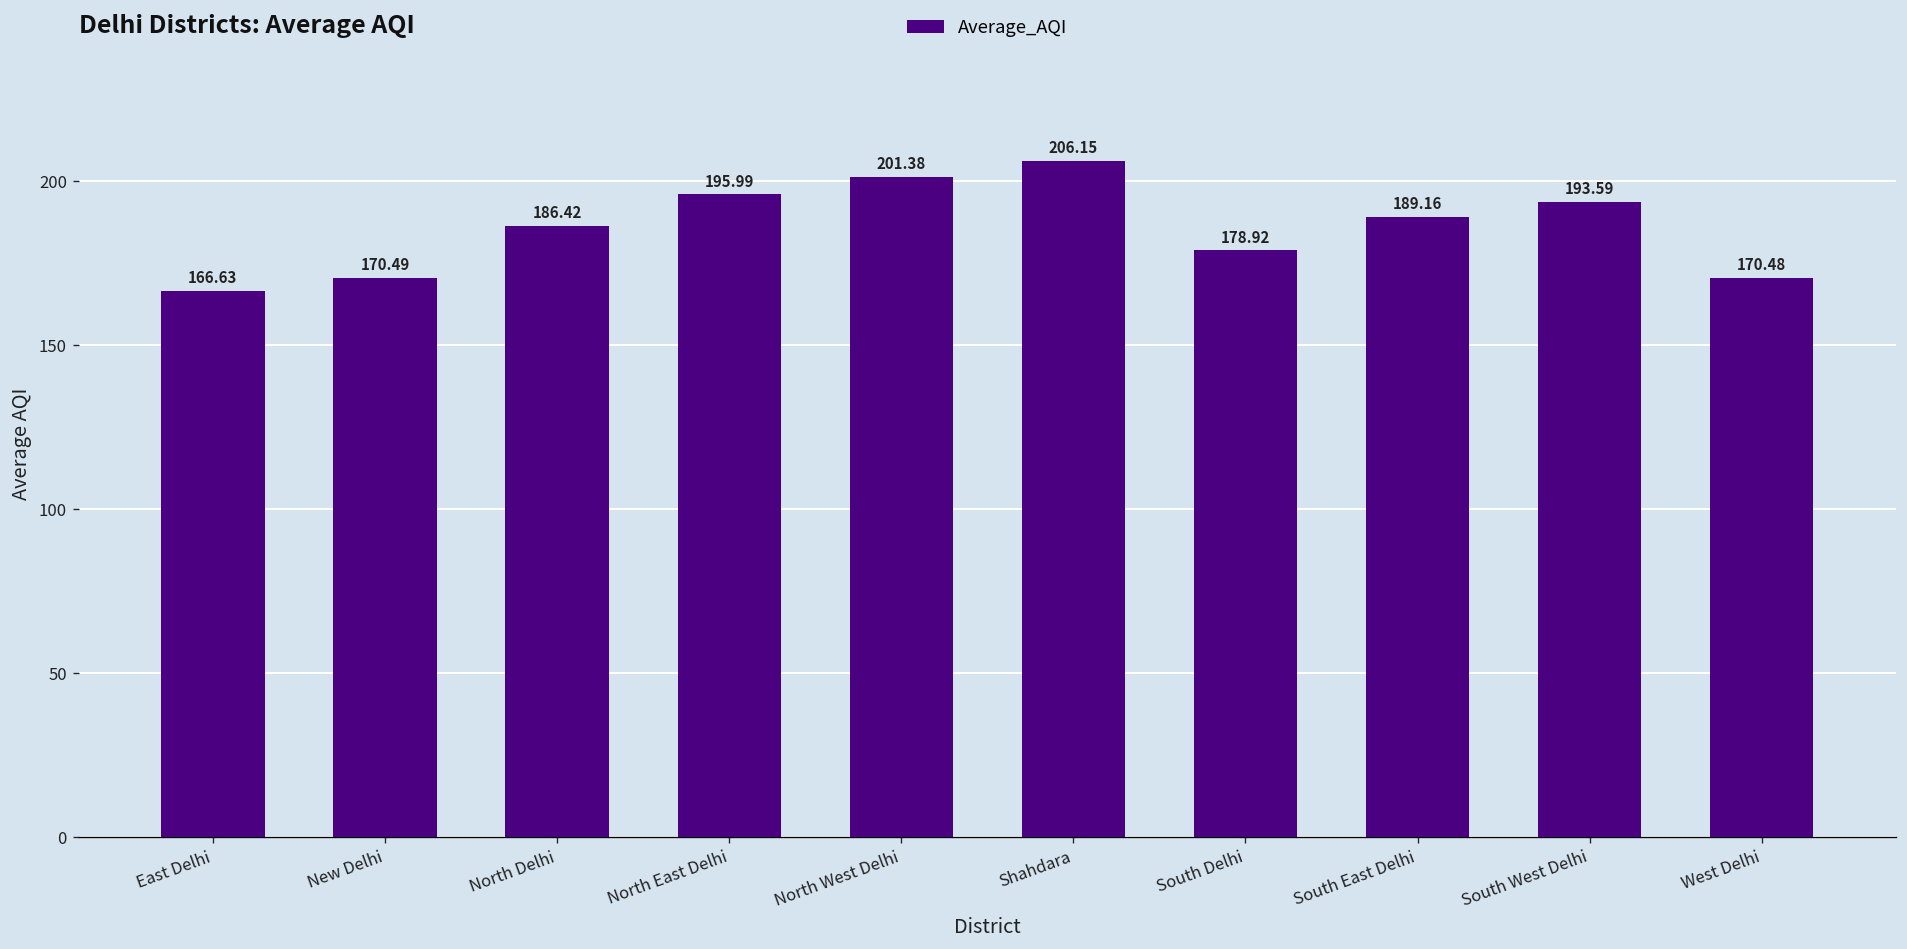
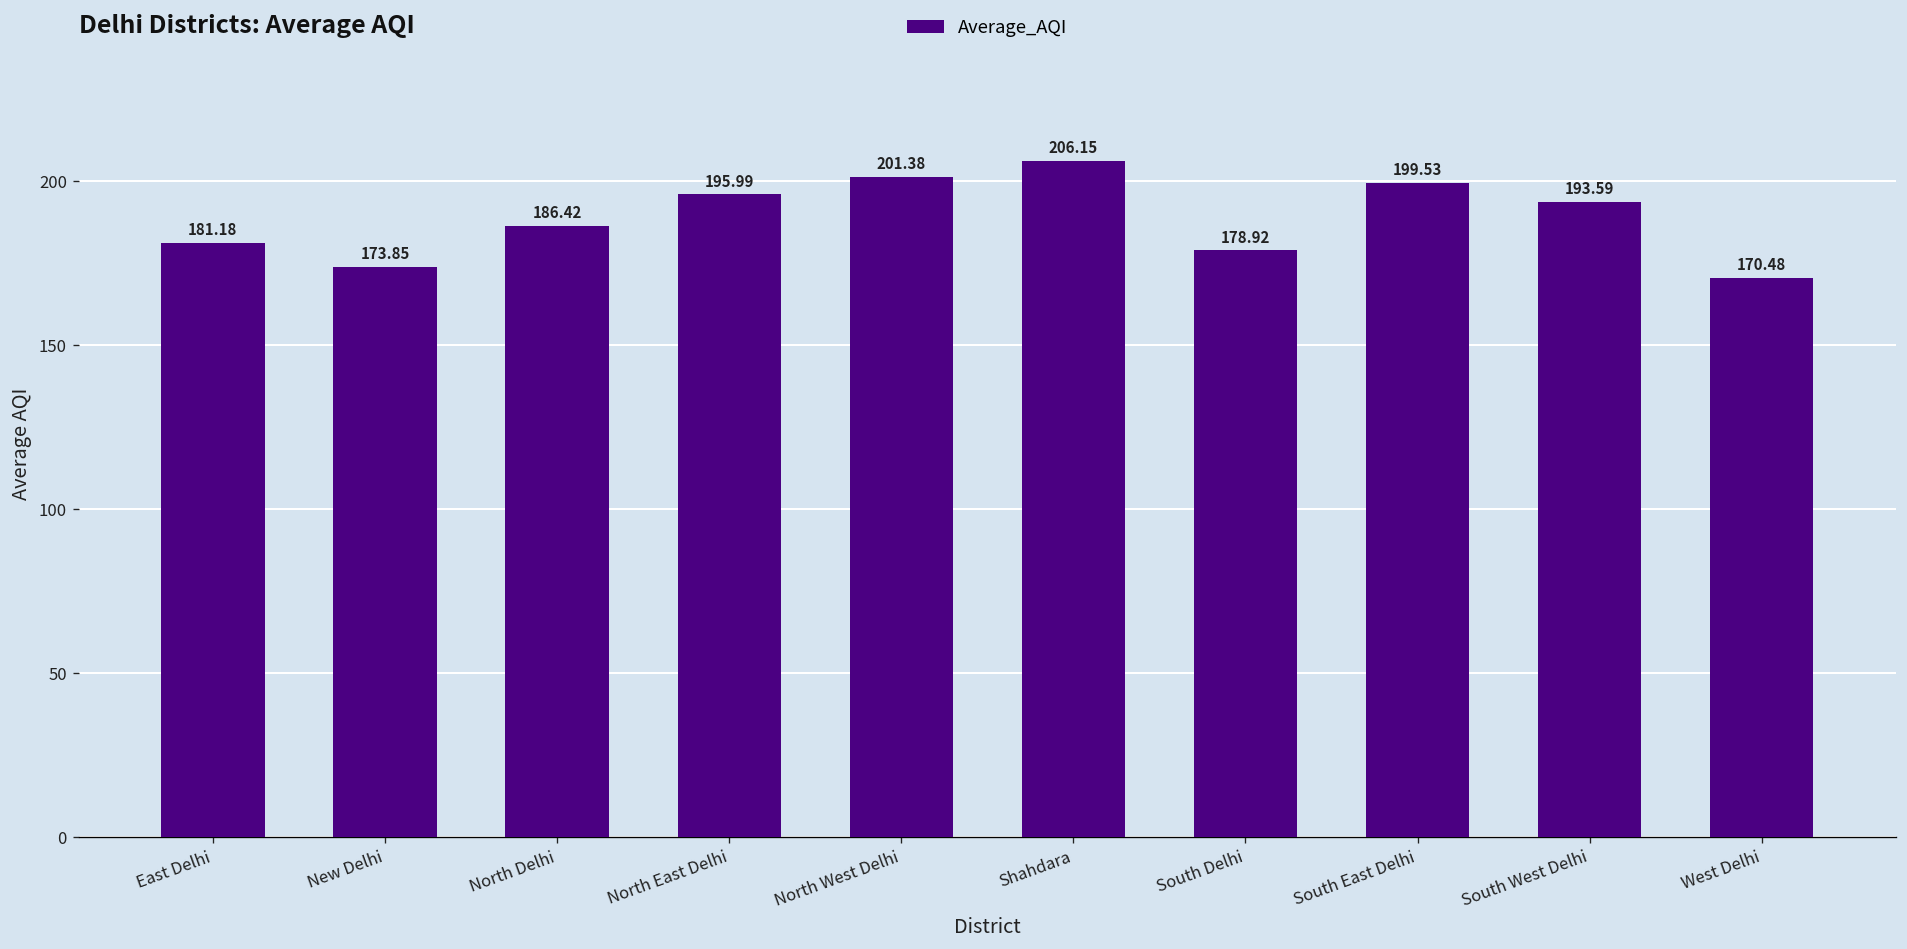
East Delhi: 166.63 -> 181.18
New Delhi: 170.49 -> 173.85
South East Delhi: 189.16 -> 199.53
